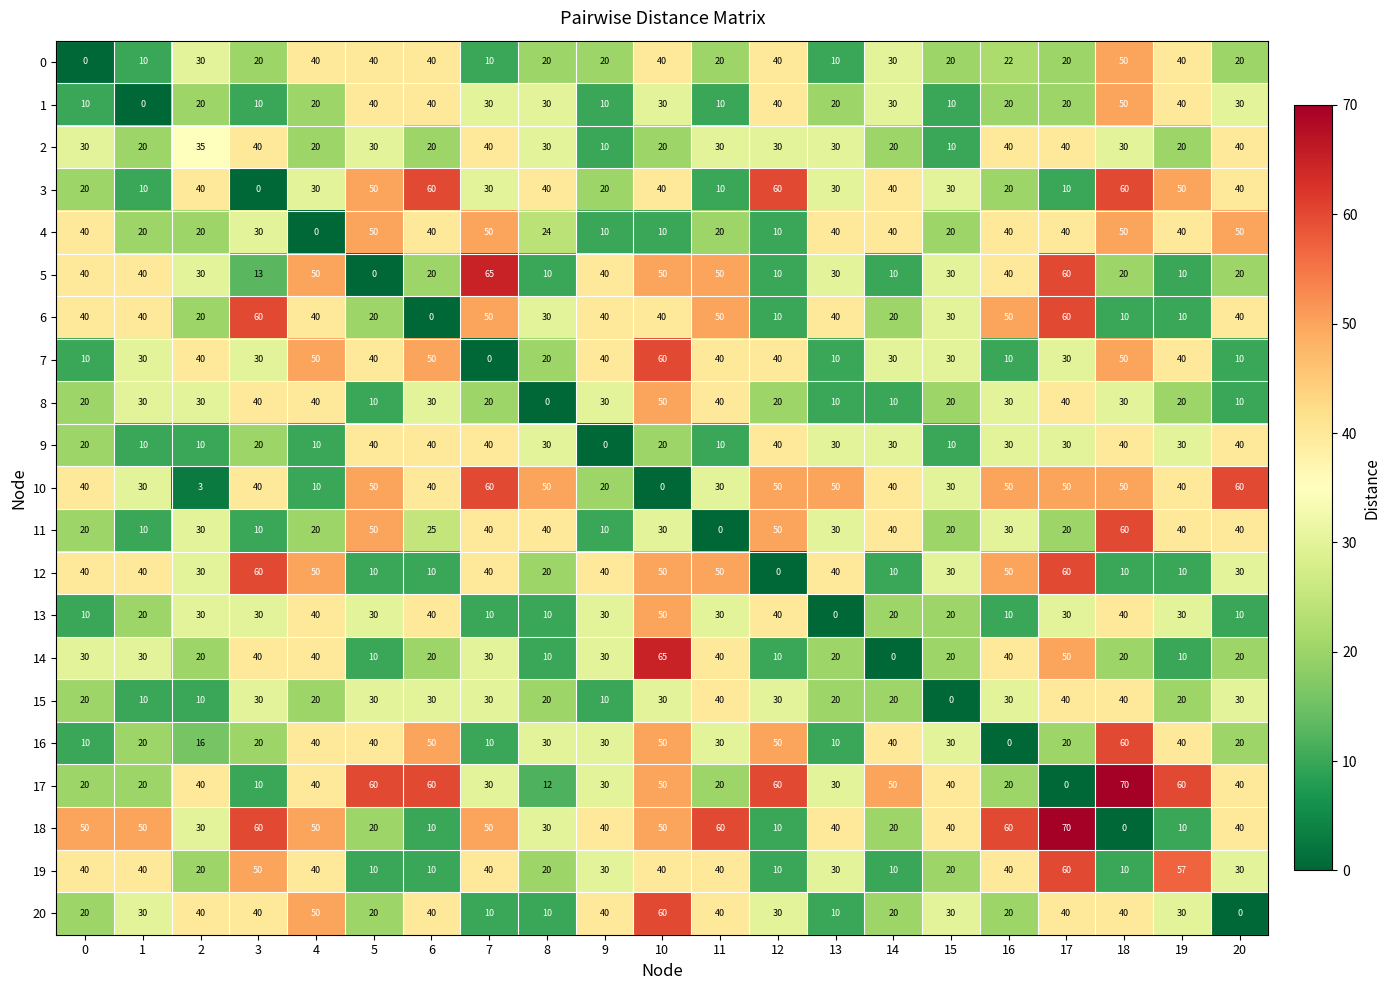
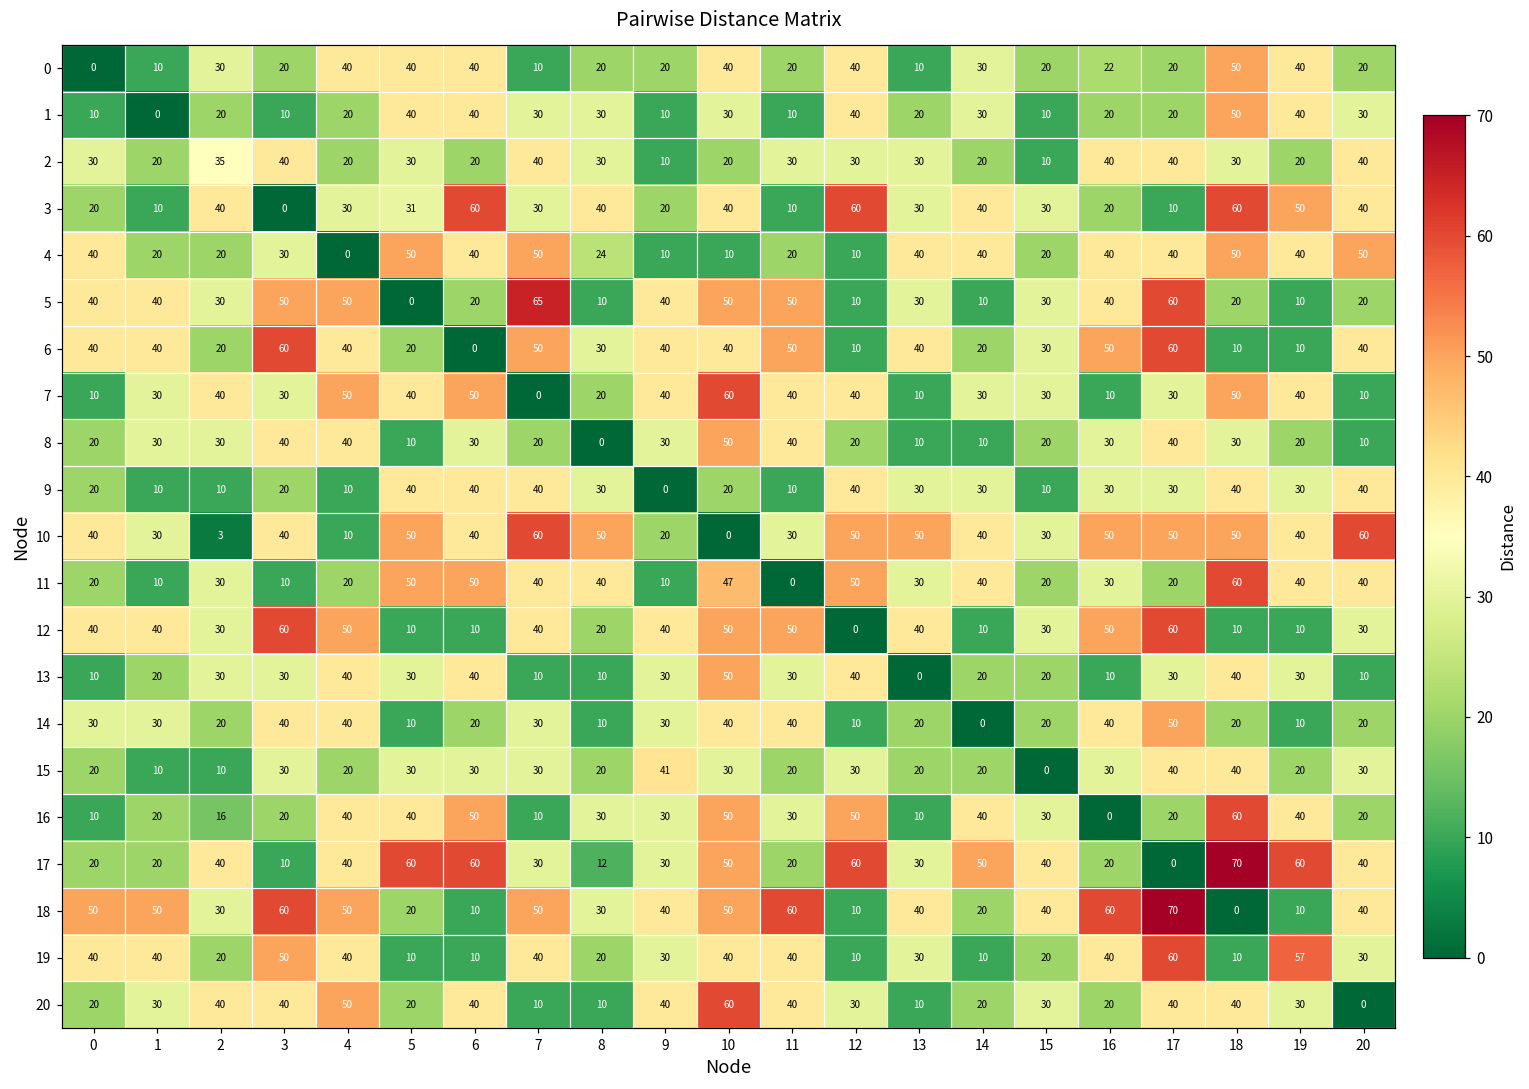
3, 5: 50 -> 31
5, 3: 13 -> 50
11, 6: 25 -> 50
11, 10: 30 -> 47
14, 10: 65 -> 40
15, 9: 10 -> 41
15, 11: 40 -> 20
